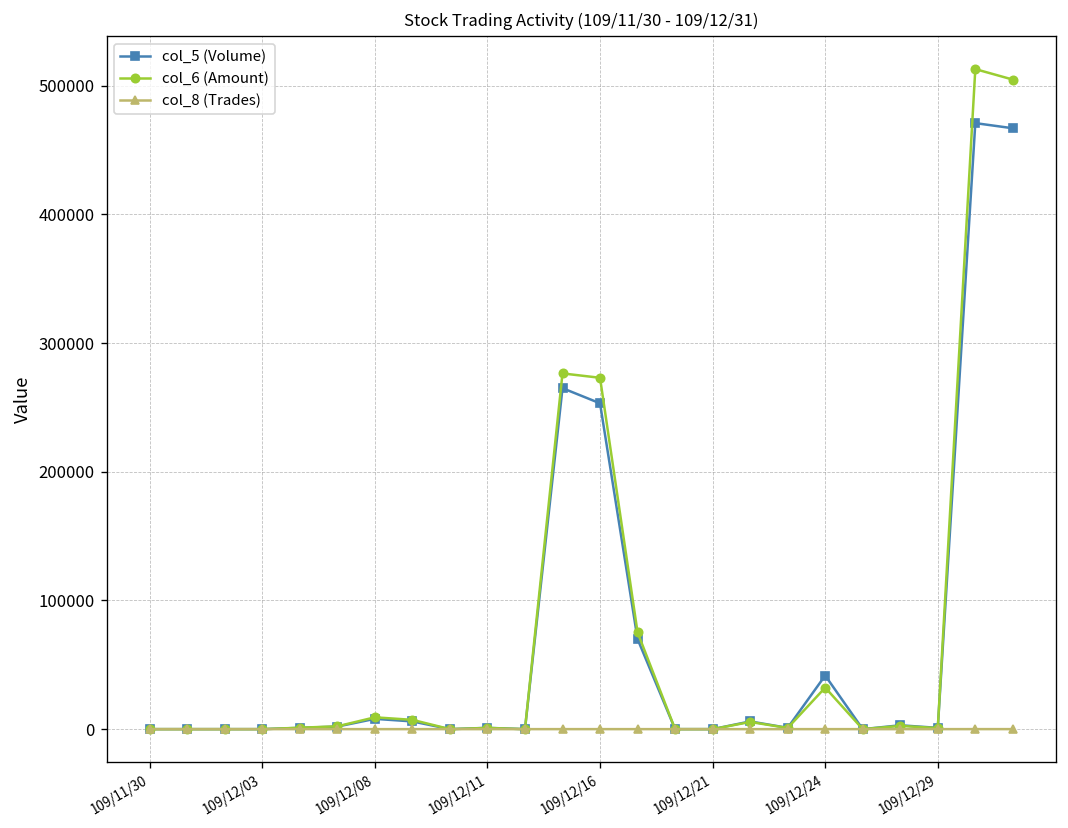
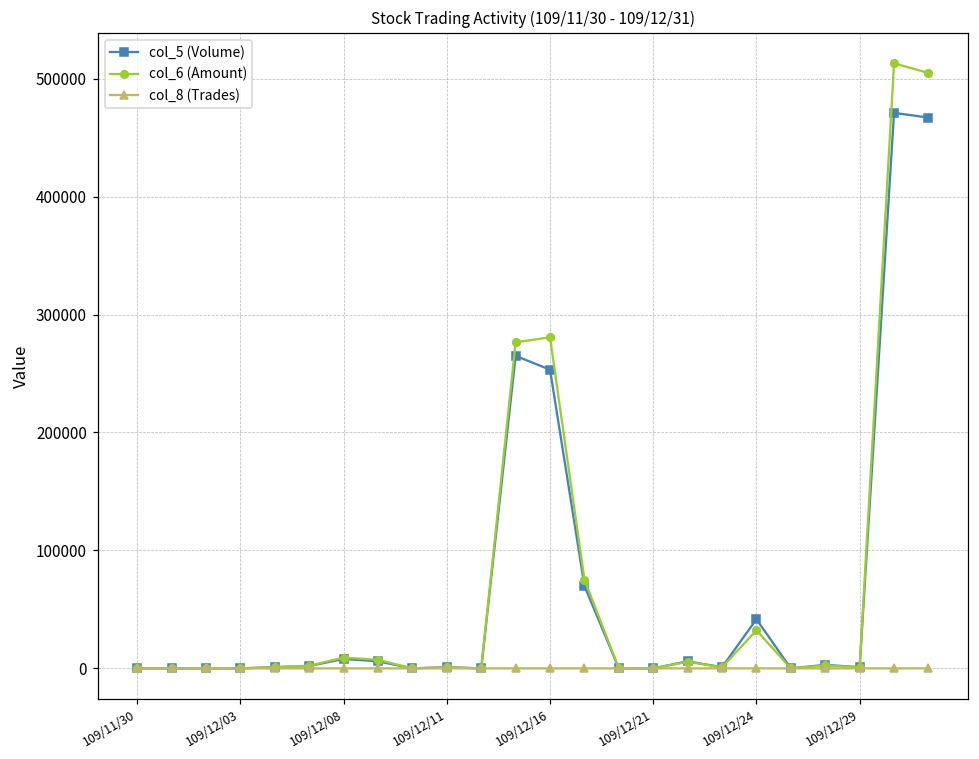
col_6 (Amount), 109/12/16: 273000 -> 281000
